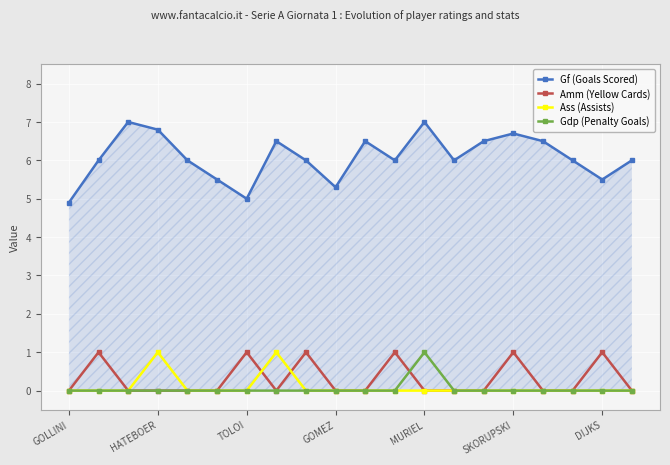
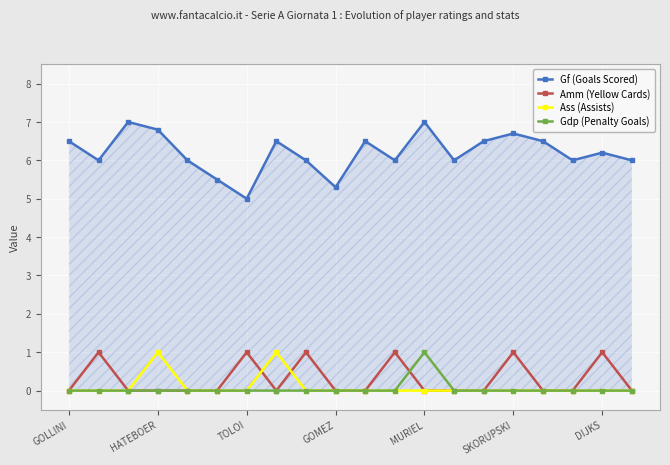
Gf (Goals Scored), GOLLINI: 4.9 -> 6.5
Gf (Goals Scored), DIJKS: 5.5 -> 6.2
